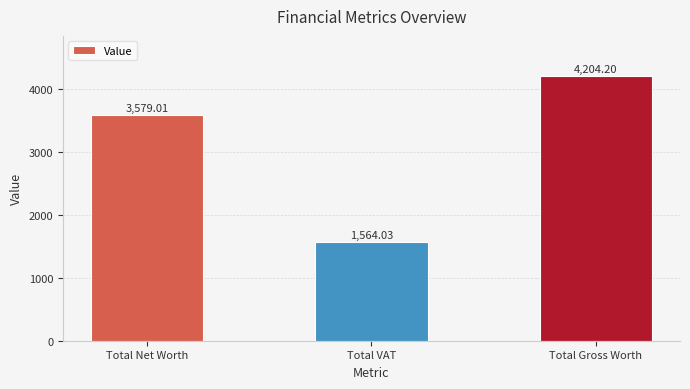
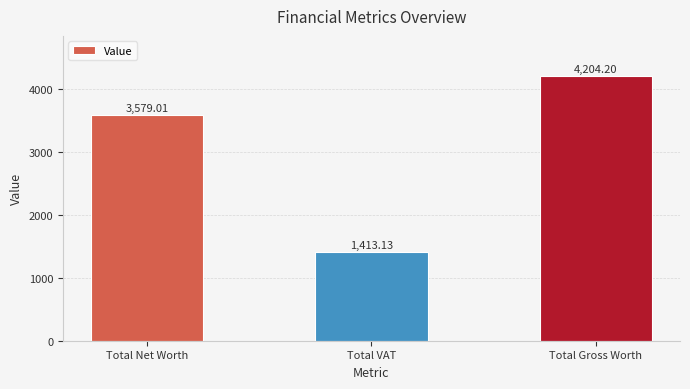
Total VAT: 1,564.03 -> 1,413.13
